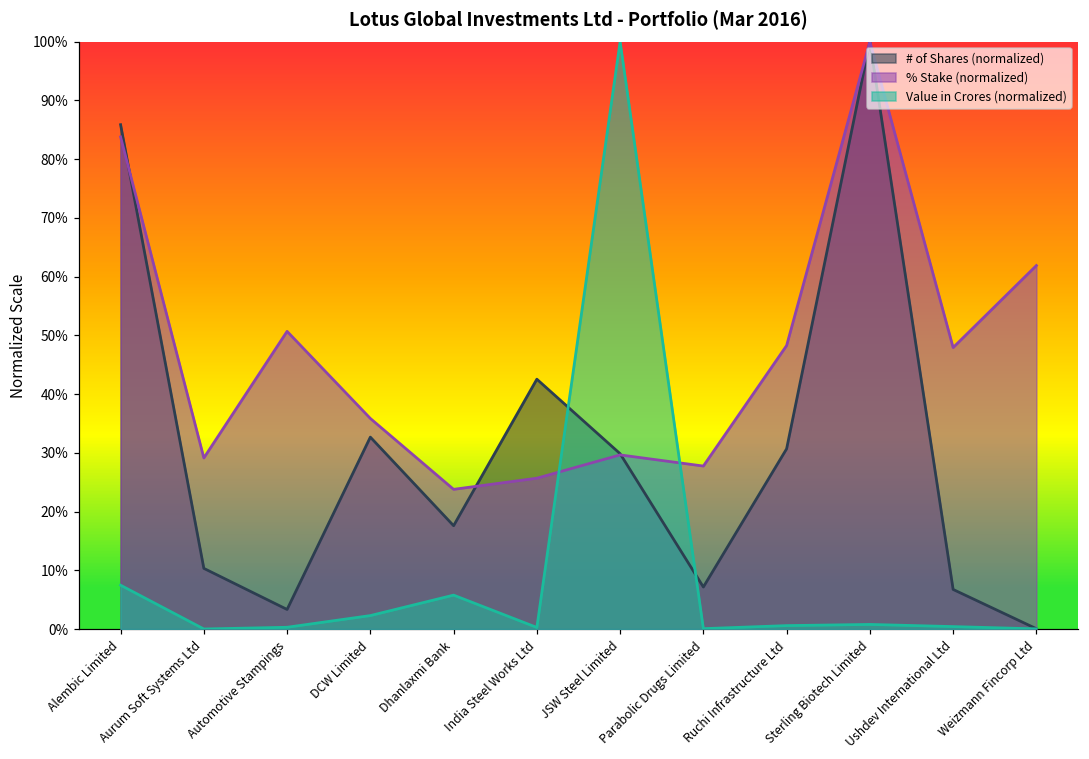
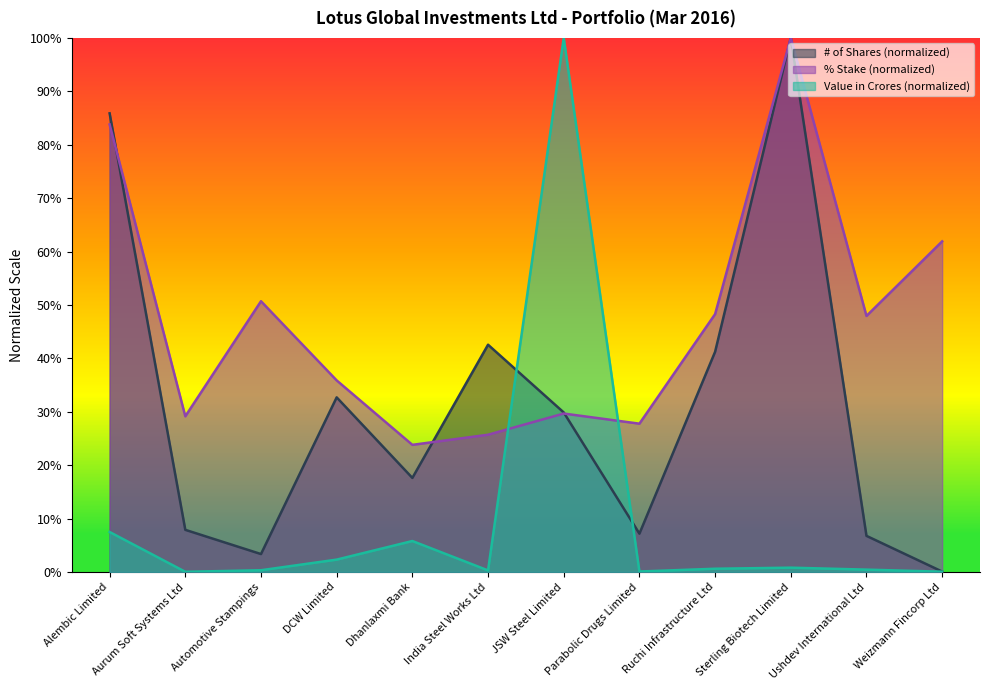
# of Shares (normalized), Aurum Soft Systems Ltd: 10% -> 8%
# of Shares (normalized), Ruchi Infrastructure Ltd: 31% -> 41%
